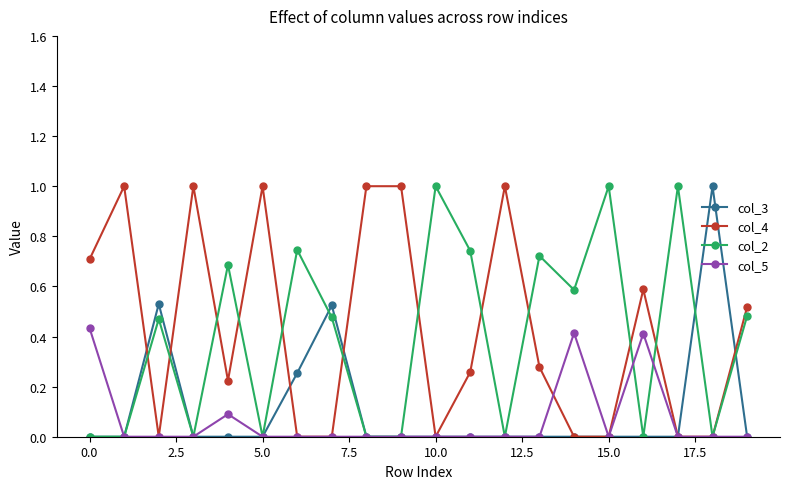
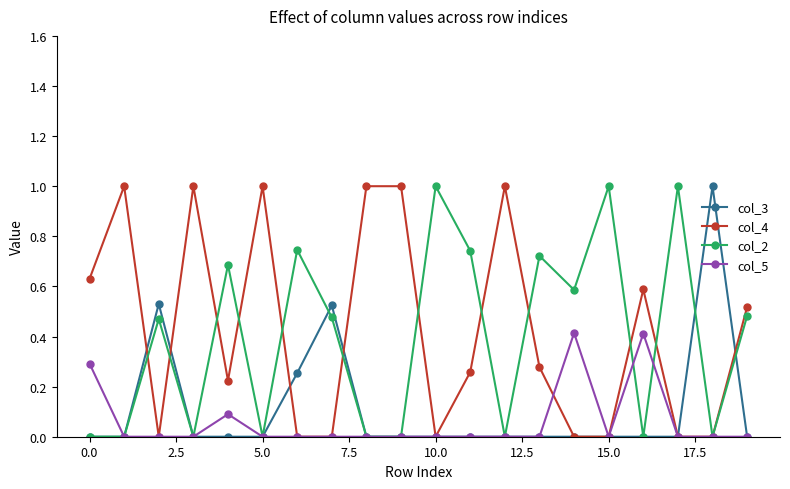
col_4, 0.0: 0.71 -> 0.63
col_5, 0.0: 0.43 -> 0.29
